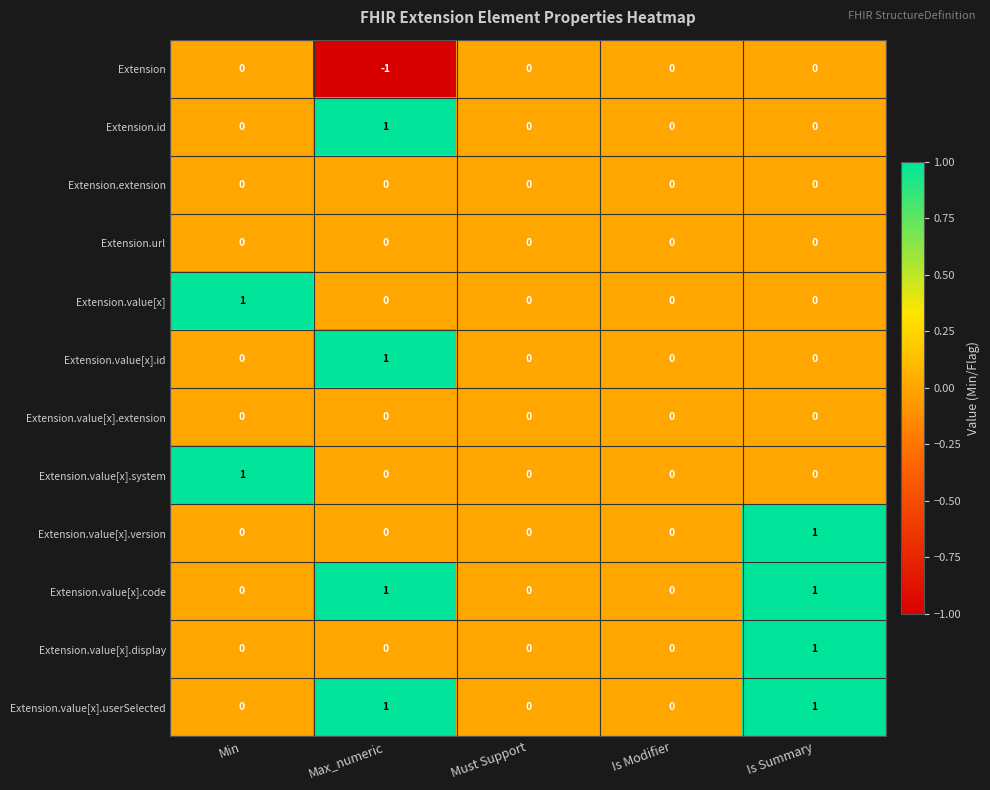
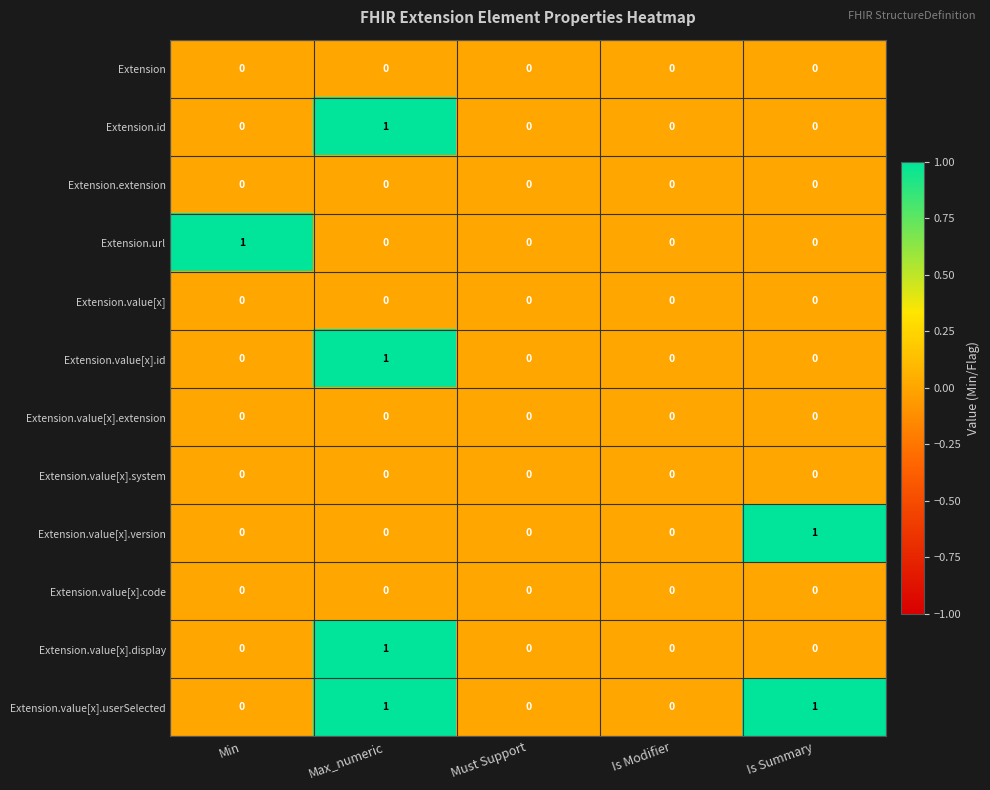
Extension, Max_numeric: -1 -> 0
Extension.url, Min: 0 -> 1
Extension.value[x], Min: 1 -> 0
Extension.value[x].system, Min: 1 -> 0
Extension.value[x].code, Max_numeric: 1 -> 0
Extension.value[x].code, Is Summary: 1 -> 0
Extension.value[x].display, Max_numeric: 0 -> 1
Extension.value[x].display, Is Summary: 1 -> 0
